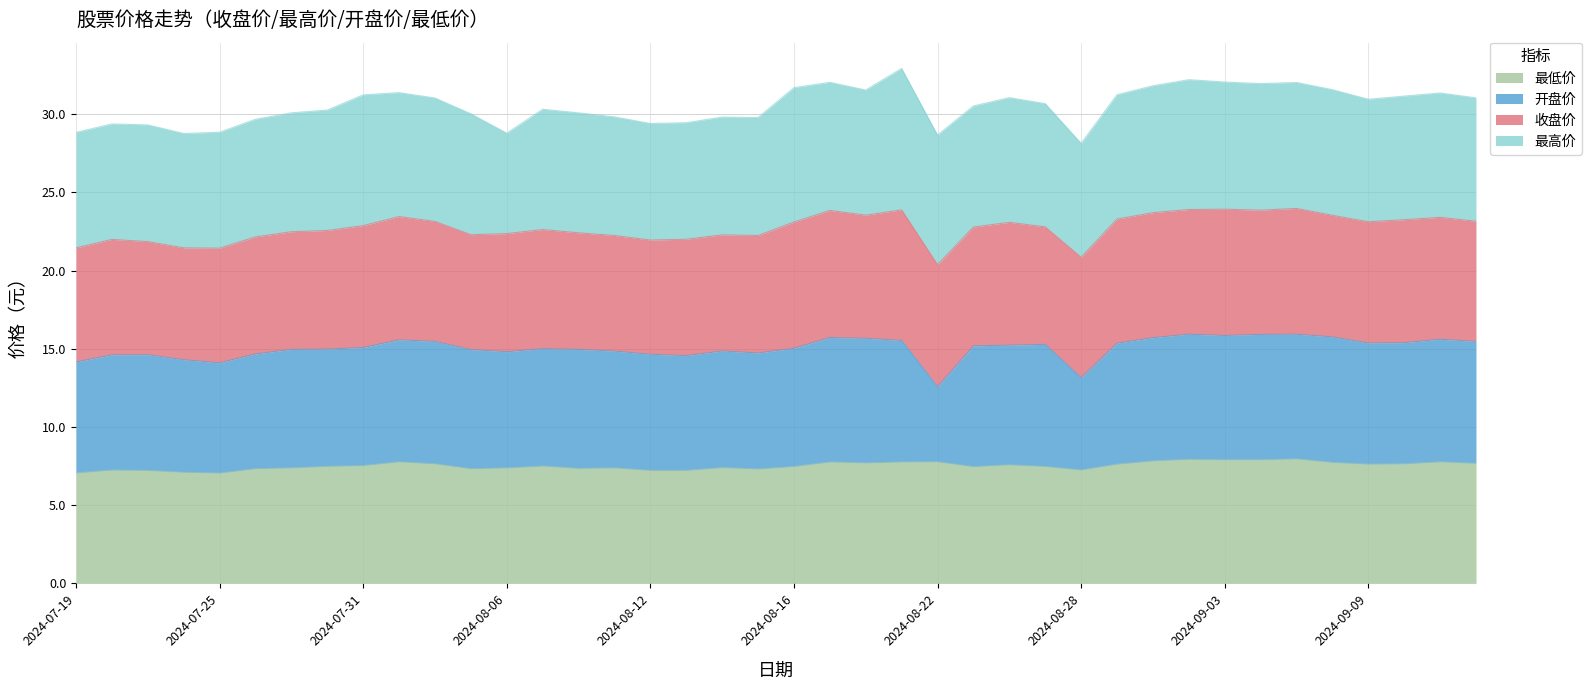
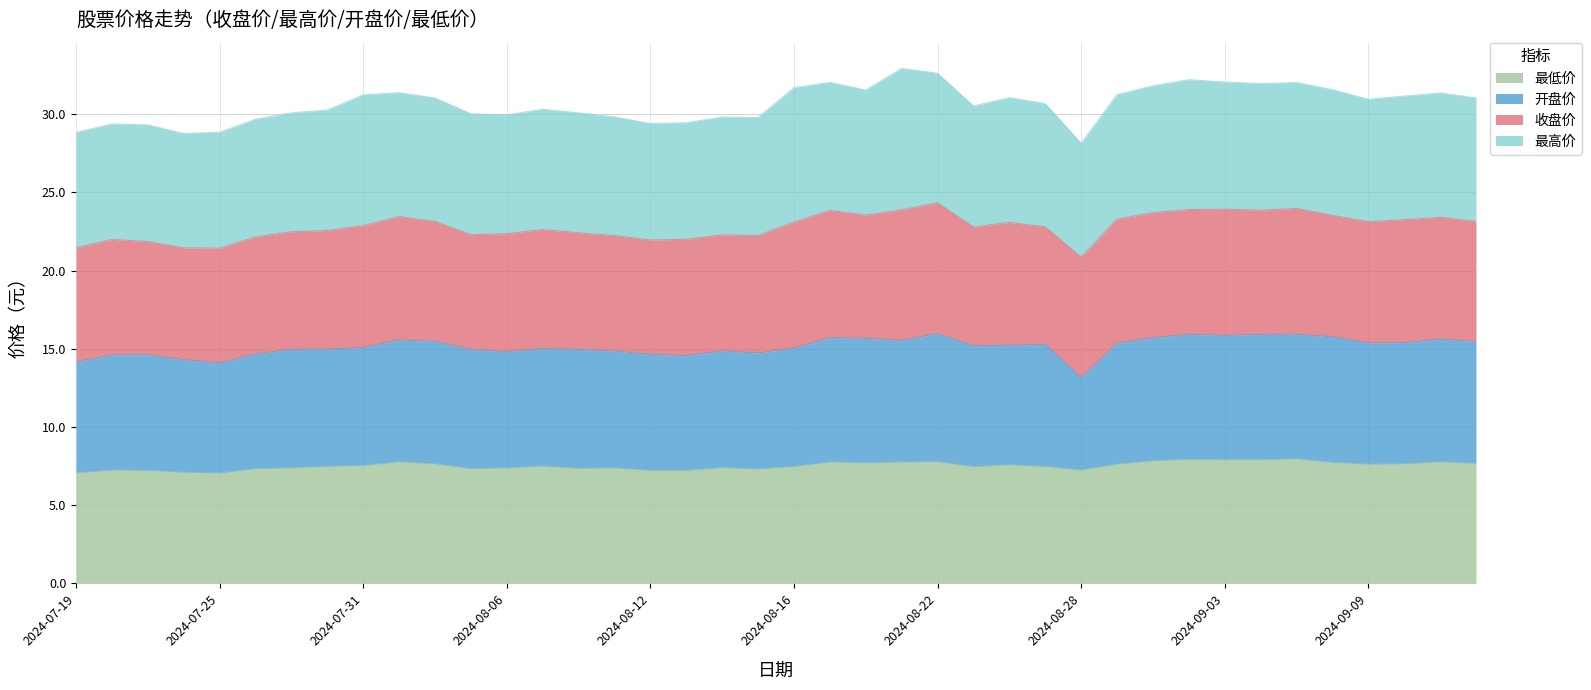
最高价, 2024-08-06: 6.4 -> 7.6
开盘价, 2024-08-22: 4.8 -> 8.2
收盘价, 2024-08-22: 7.8 -> 8.4
